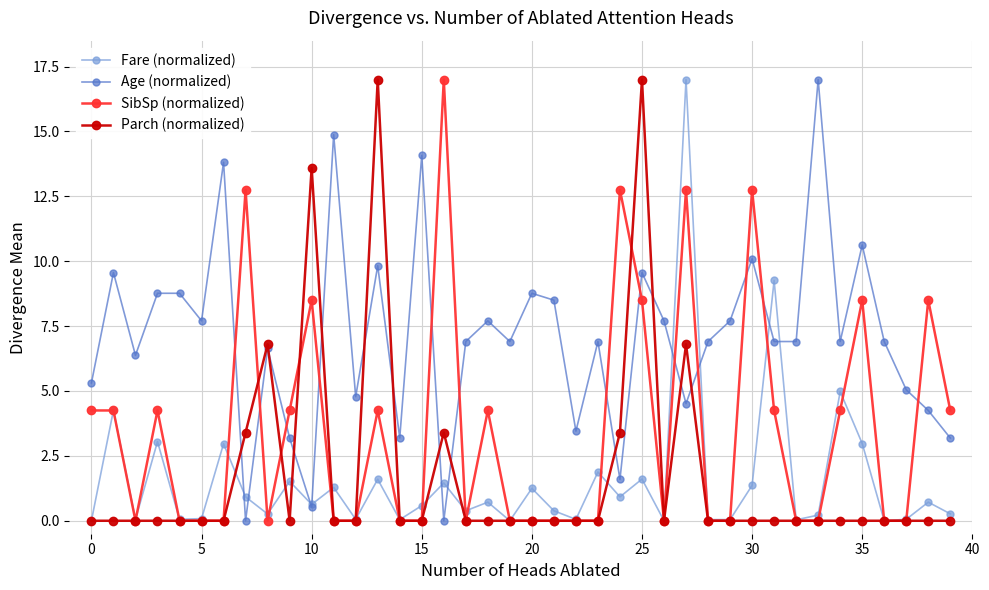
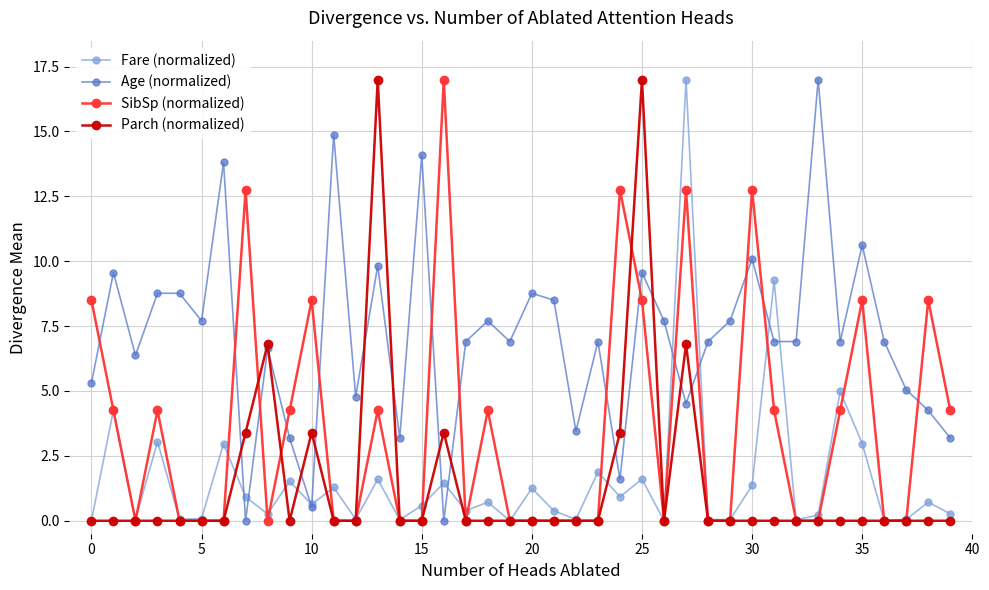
SibSp (normalized), 0: 4.3 -> 8.5
Parch (normalized), 10: 13.6 -> 3.4
